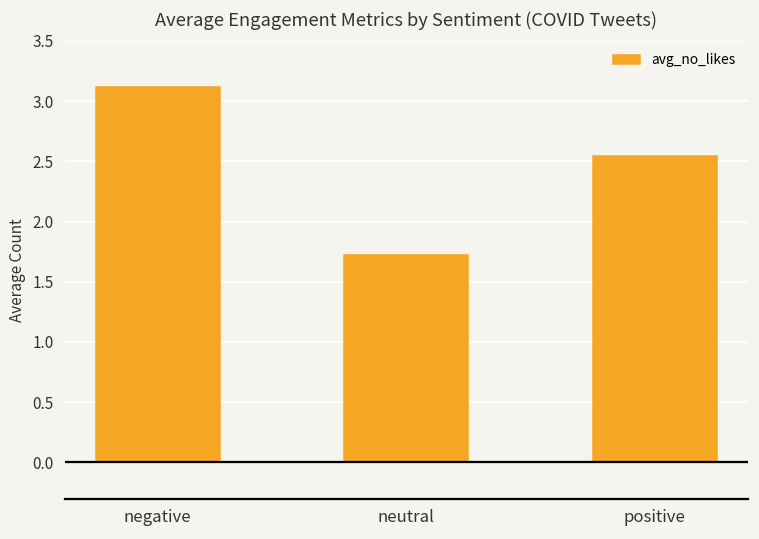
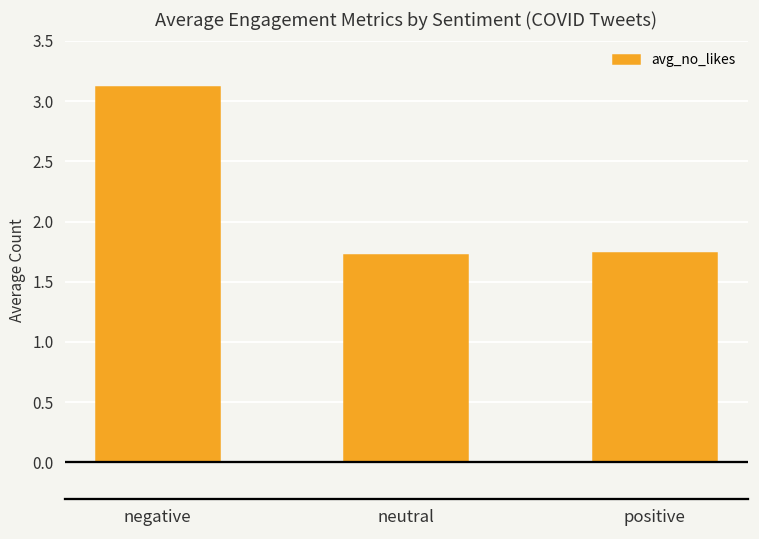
positive: 2.54 -> 1.74
